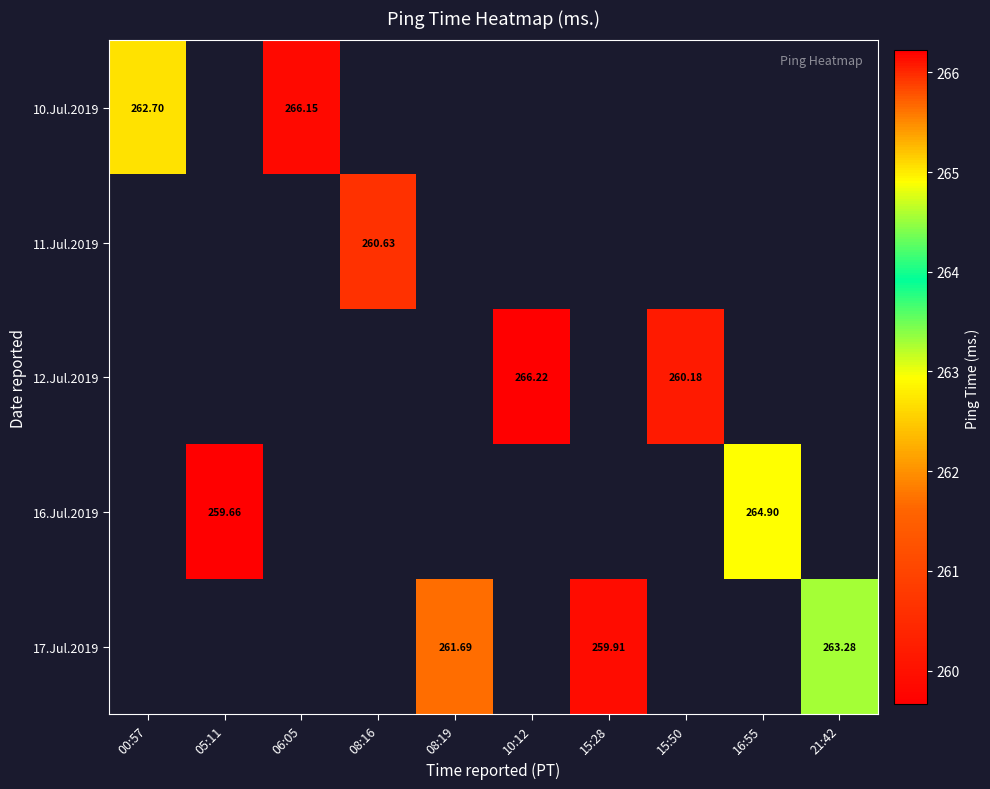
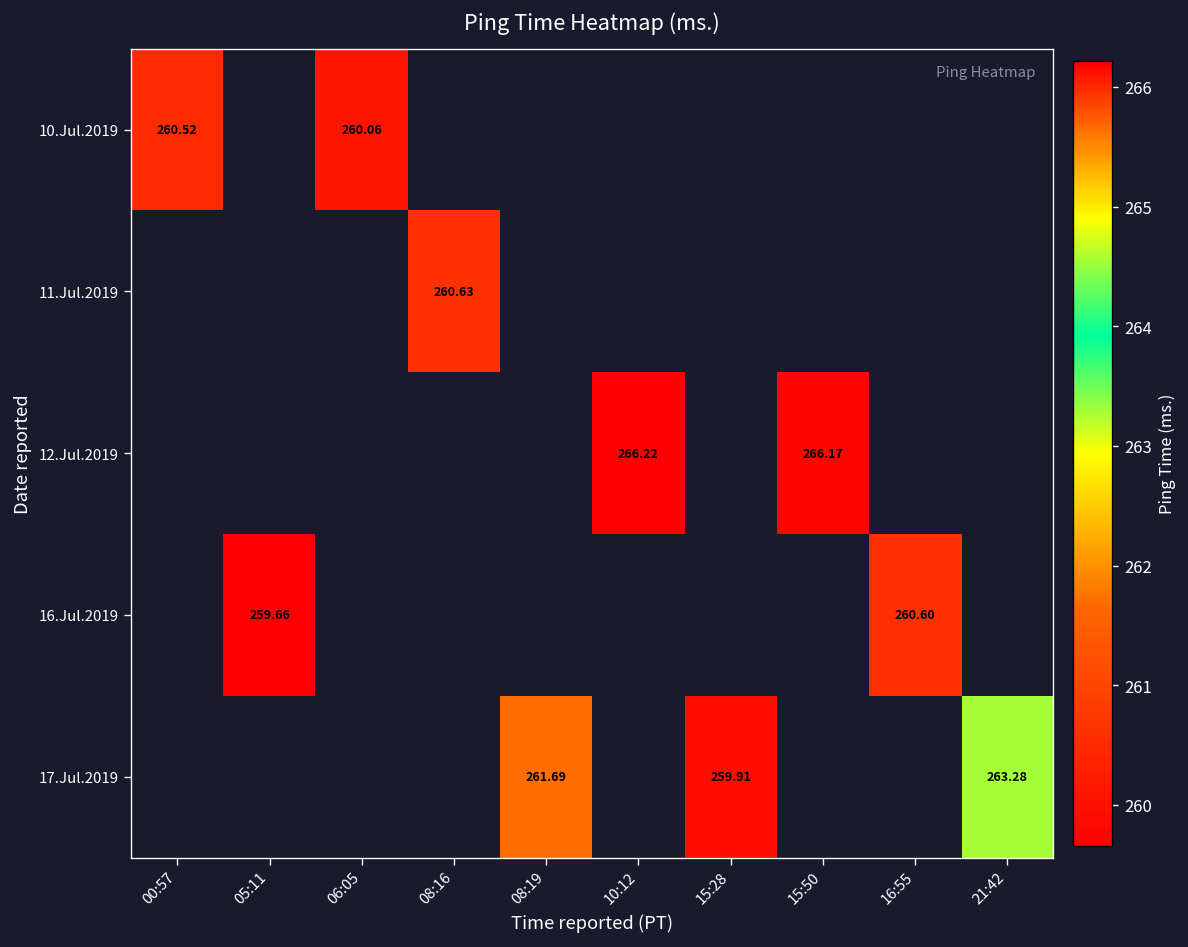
10.Jul.2019, 00:57: 262.70 -> 260.52
10.Jul.2019, 06:05: 266.15 -> 260.06
12.Jul.2019, 15:50: 260.18 -> 266.17
16.Jul.2019, 16:55: 264.90 -> 260.60
